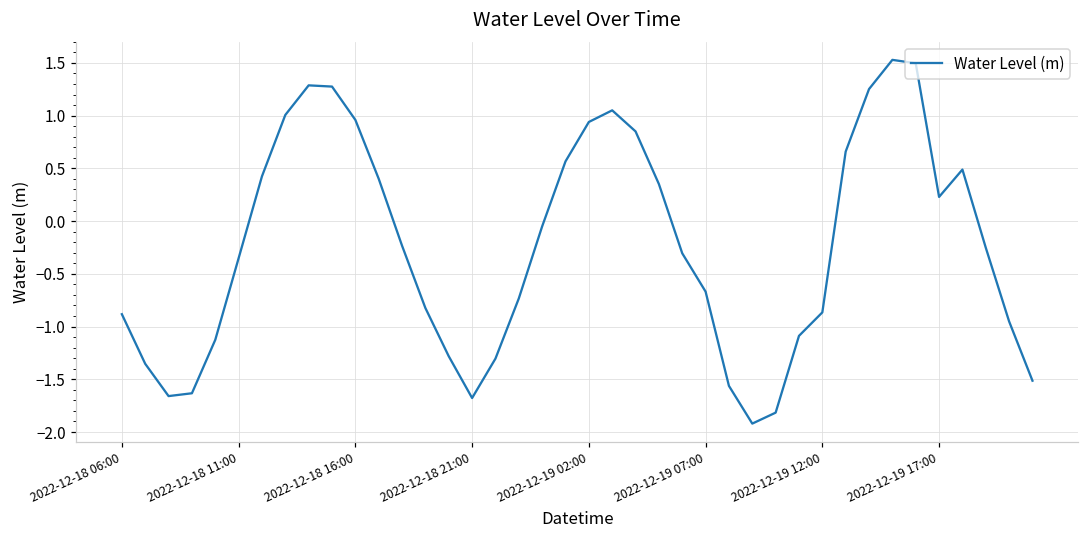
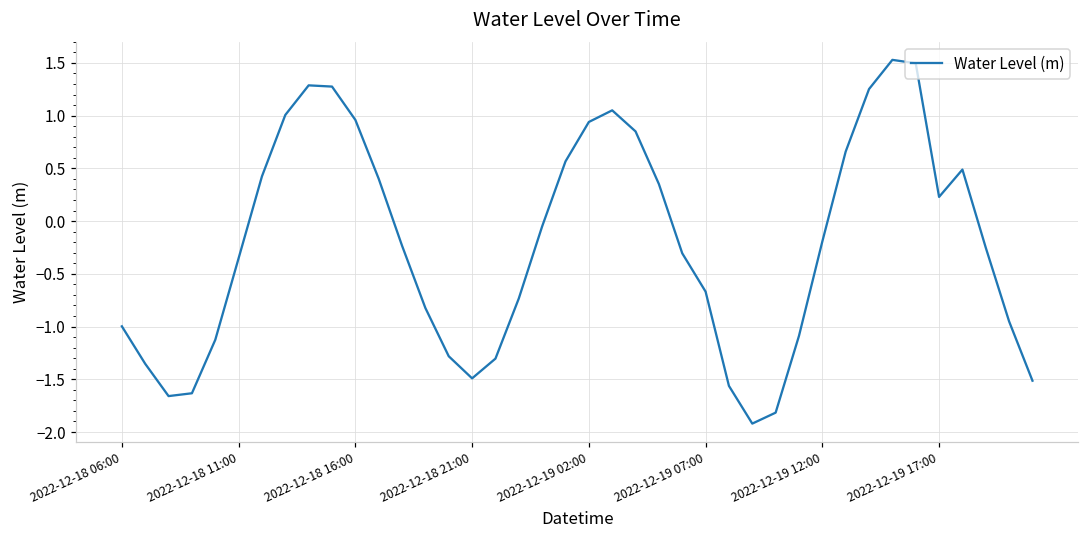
2022-12-18 06:00: -0.9 -> -1.0
2022-12-18 21:00: -1.7 -> -1.5
2022-12-19 12:00: -0.9 -> -0.2
